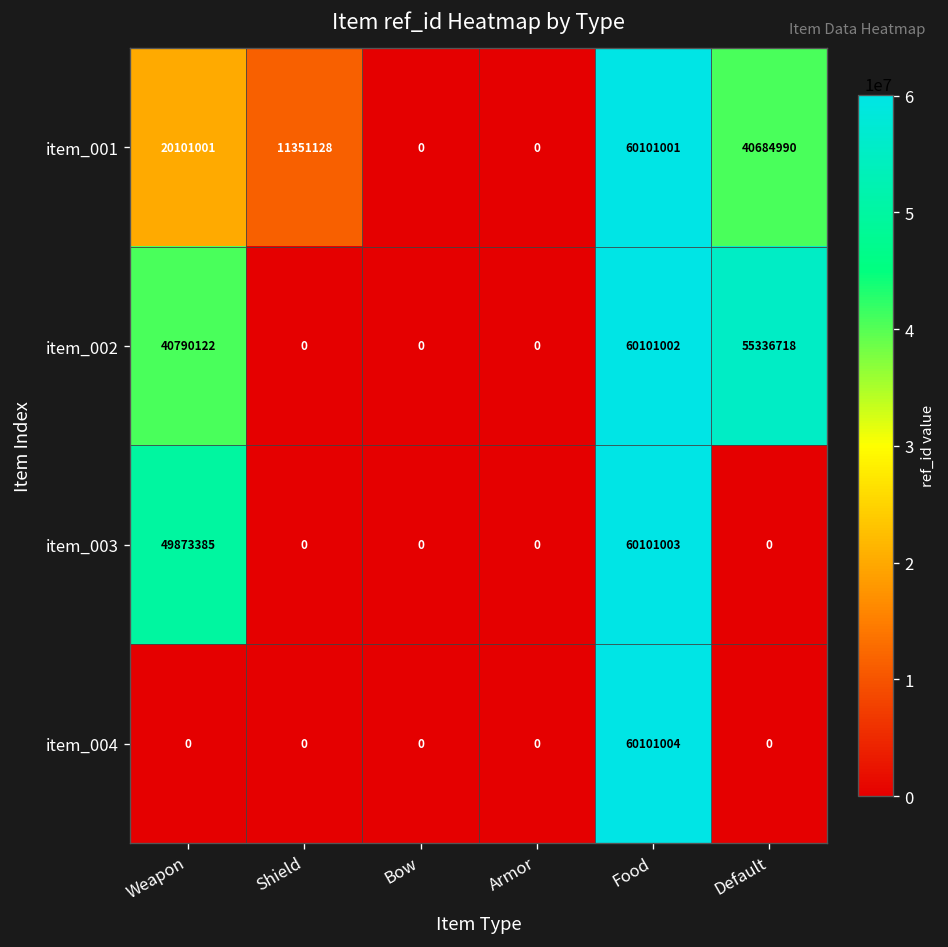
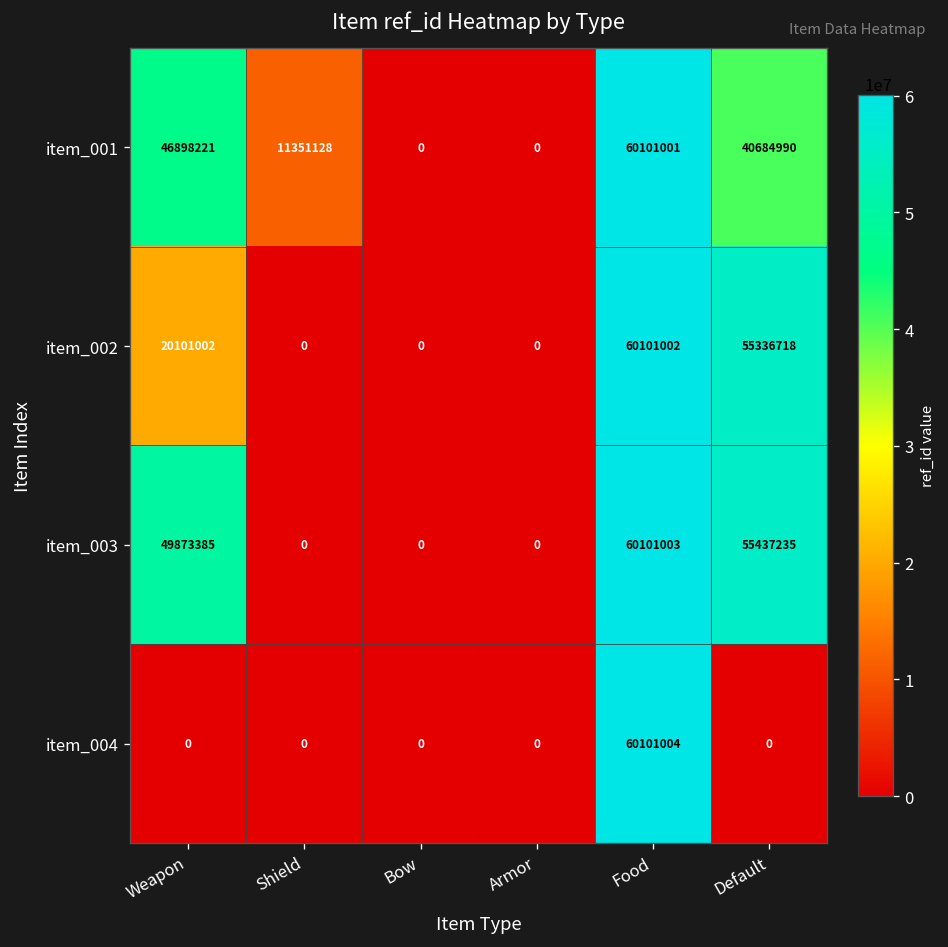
item_001, Weapon: 20101001 -> 46898221
item_002, Weapon: 40790122 -> 20101002
item_003, Default: 0 -> 55437235
